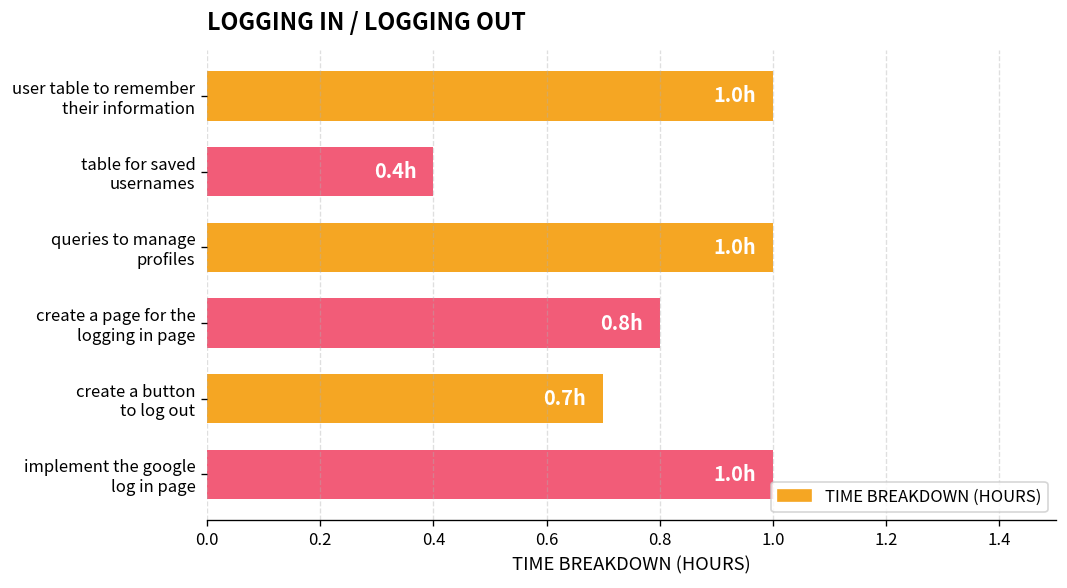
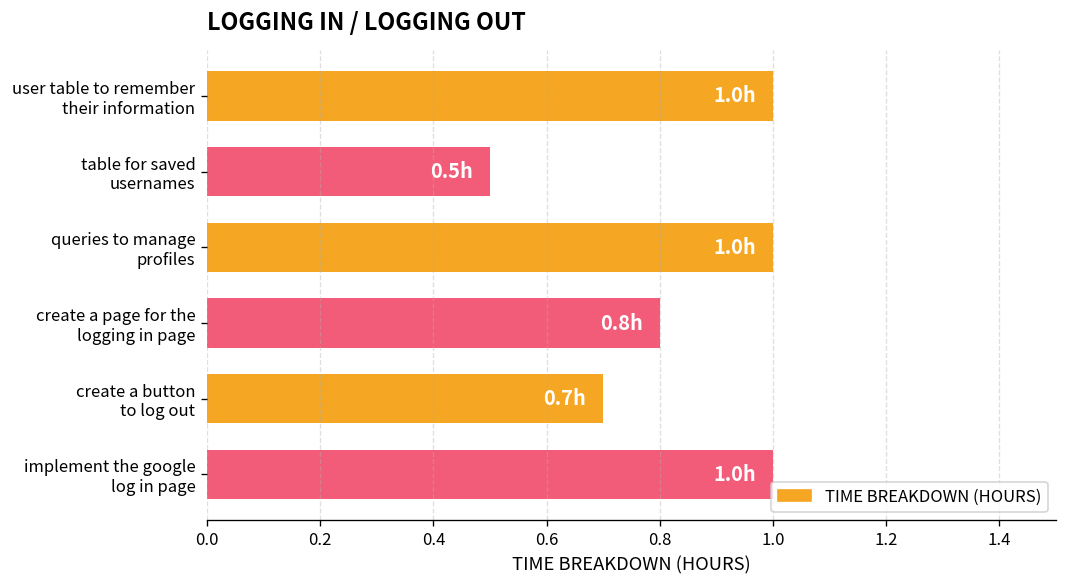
table for saved usernames: 0.4h -> 0.5h
